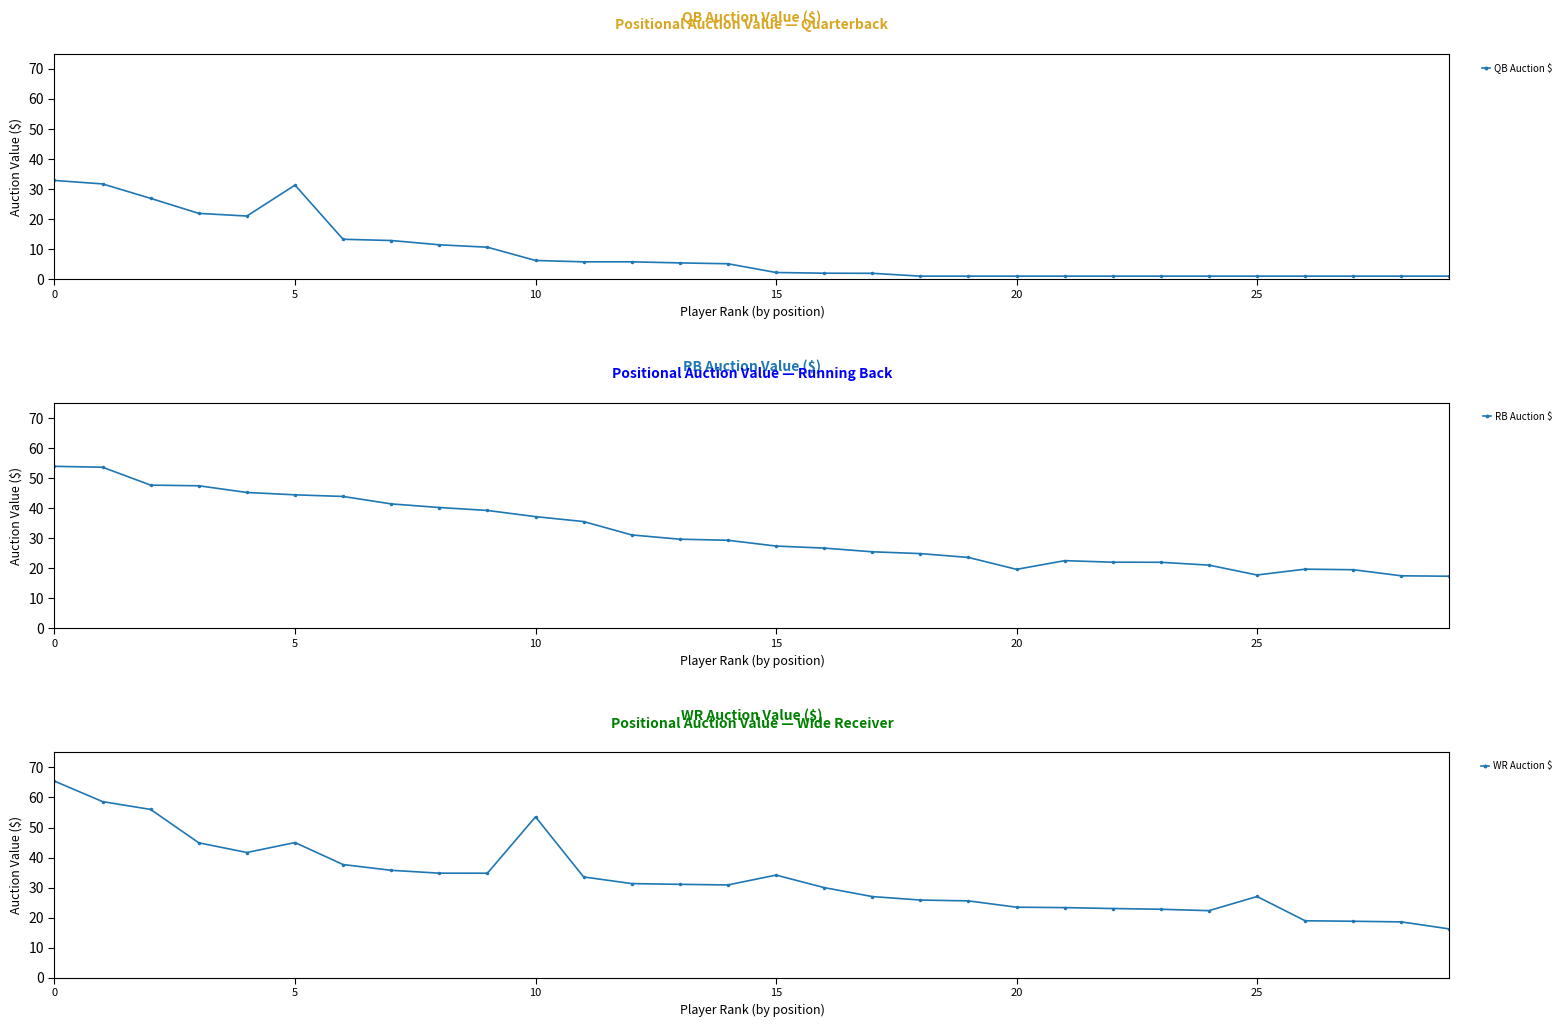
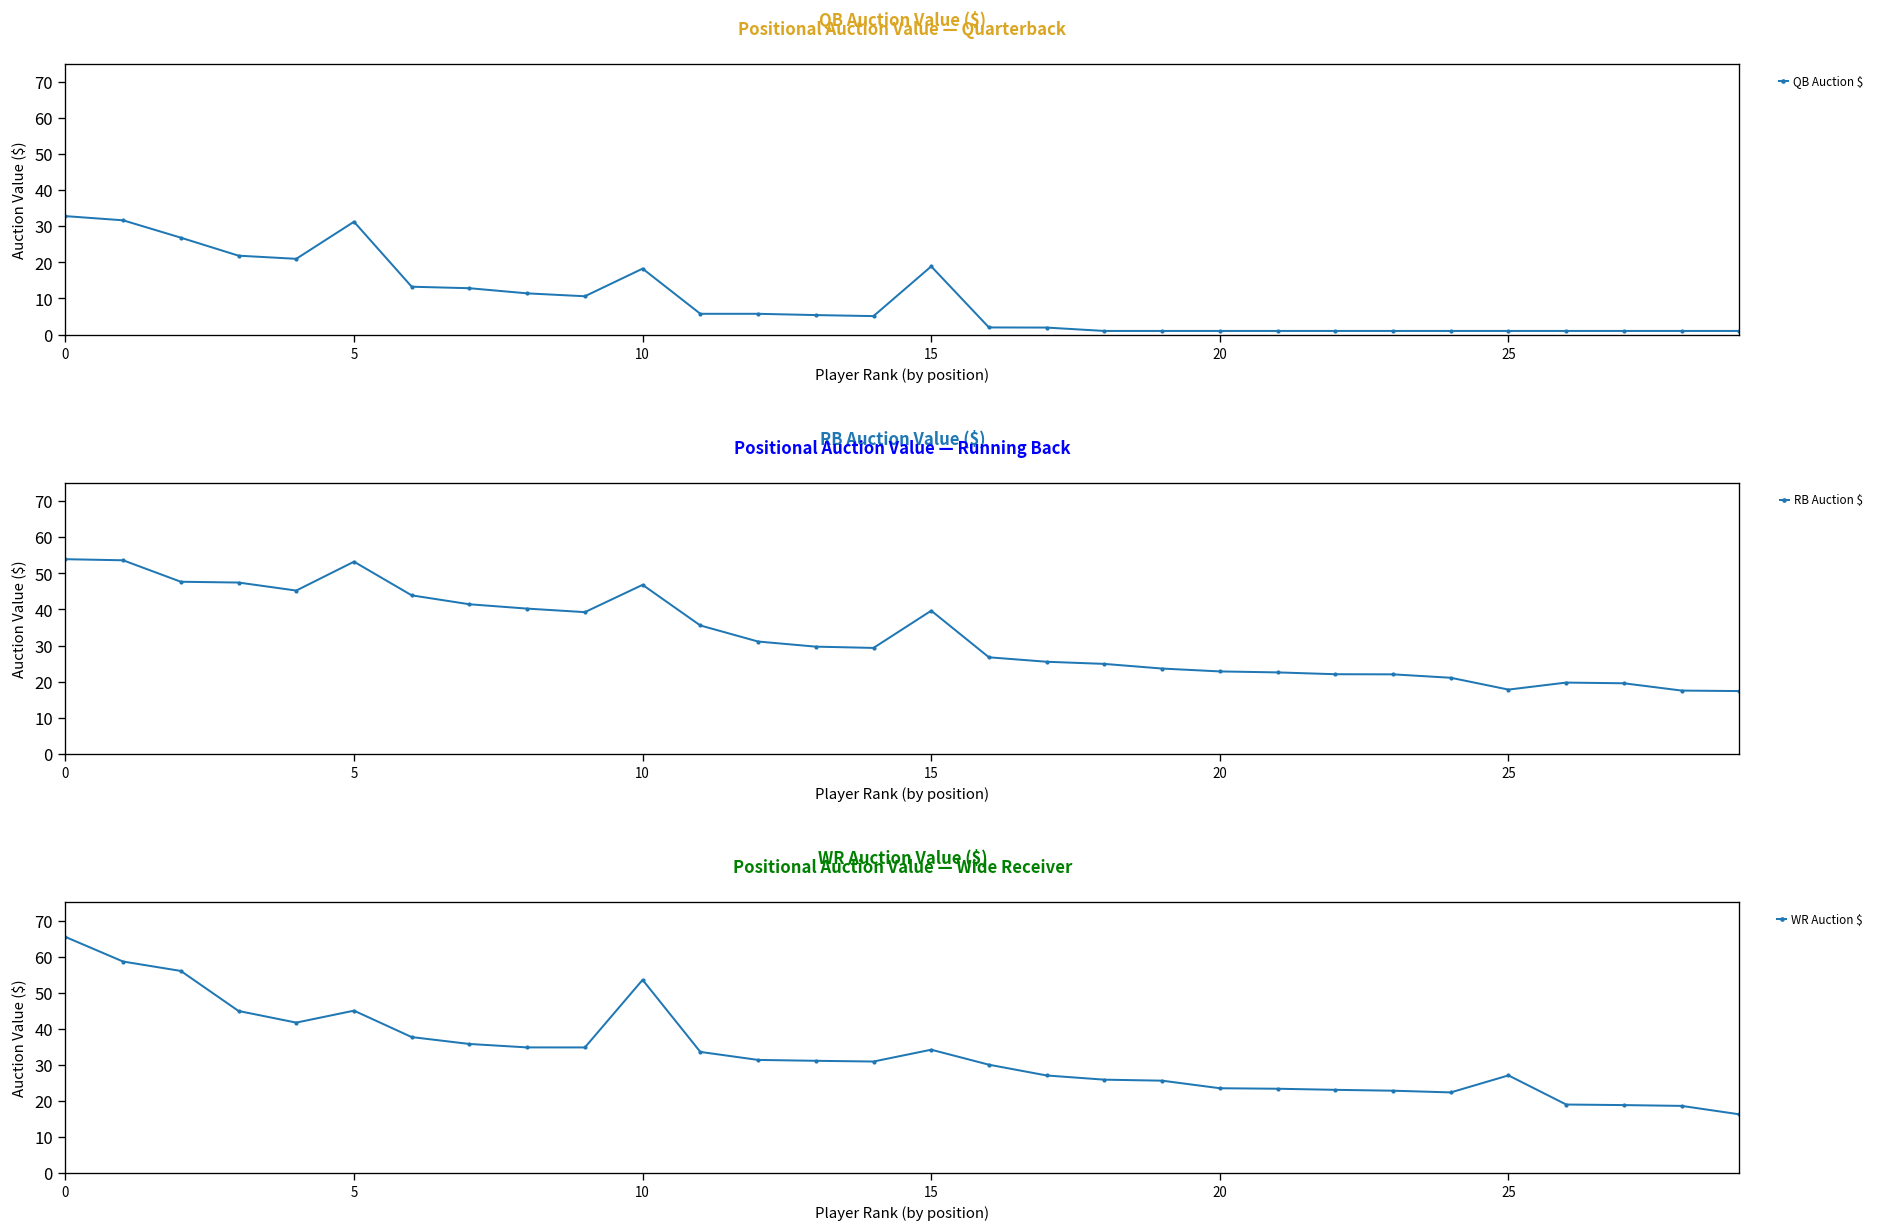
Positional Auction Value — Quarterback, 10: 6 -> 18
Positional Auction Value — Quarterback, 15: 2 -> 19
Positional Auction Value — Running Back, 5: 44 -> 53
Positional Auction Value — Running Back, 10: 37 -> 47
Positional Auction Value — Running Back, 15: 27 -> 40
Positional Auction Value — Running Back, 20: 20 -> 23
